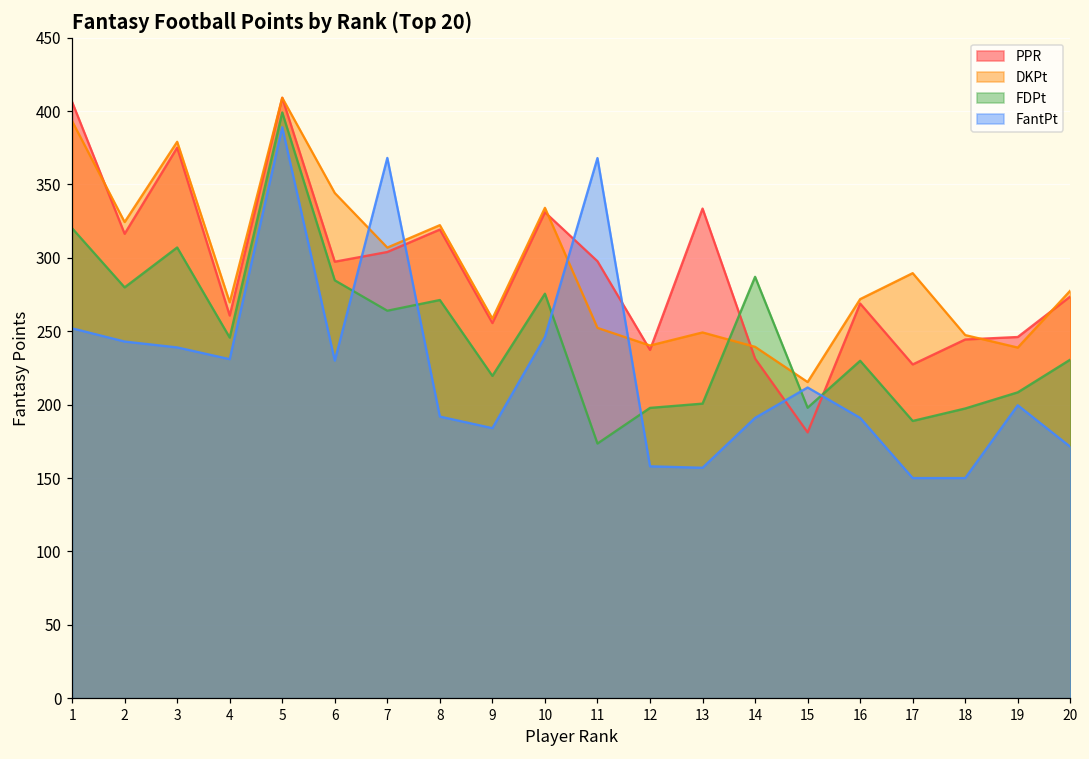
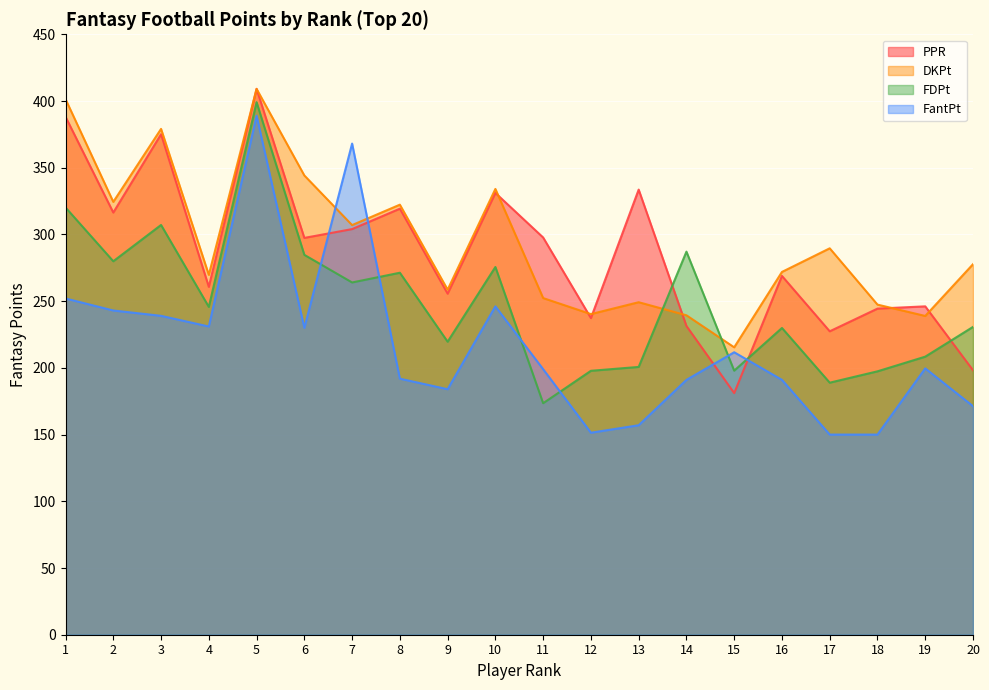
PPR, 1: 406 -> 388
DKPt, 1: 393 -> 401
FantPt, 11: 368 -> 199
FantPt, 12: 158 -> 151
PPR, 20: 274 -> 198
